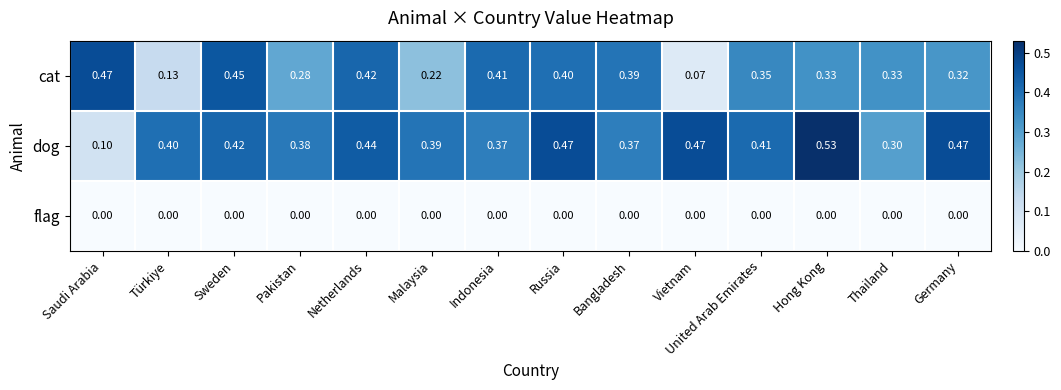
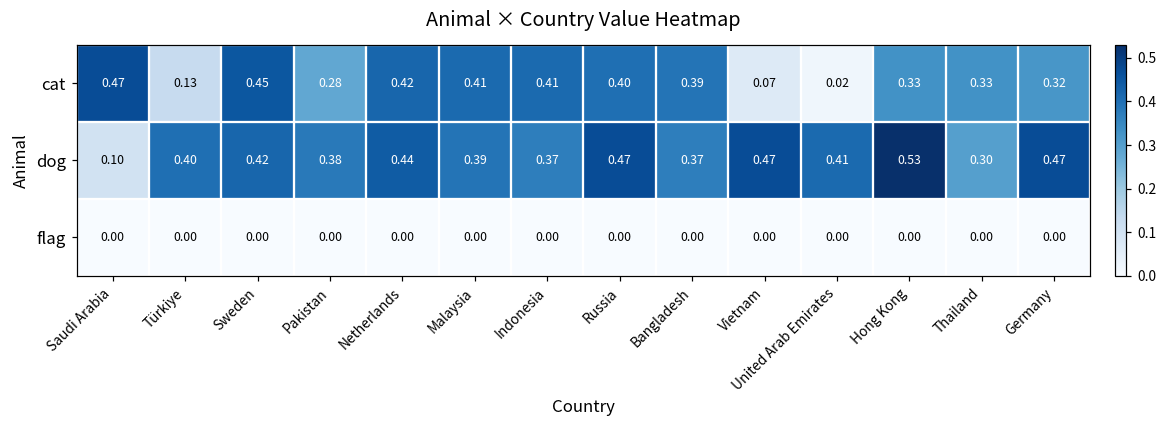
cat, Malaysia: 0.22 -> 0.41
cat, United Arab Emirates: 0.35 -> 0.02
